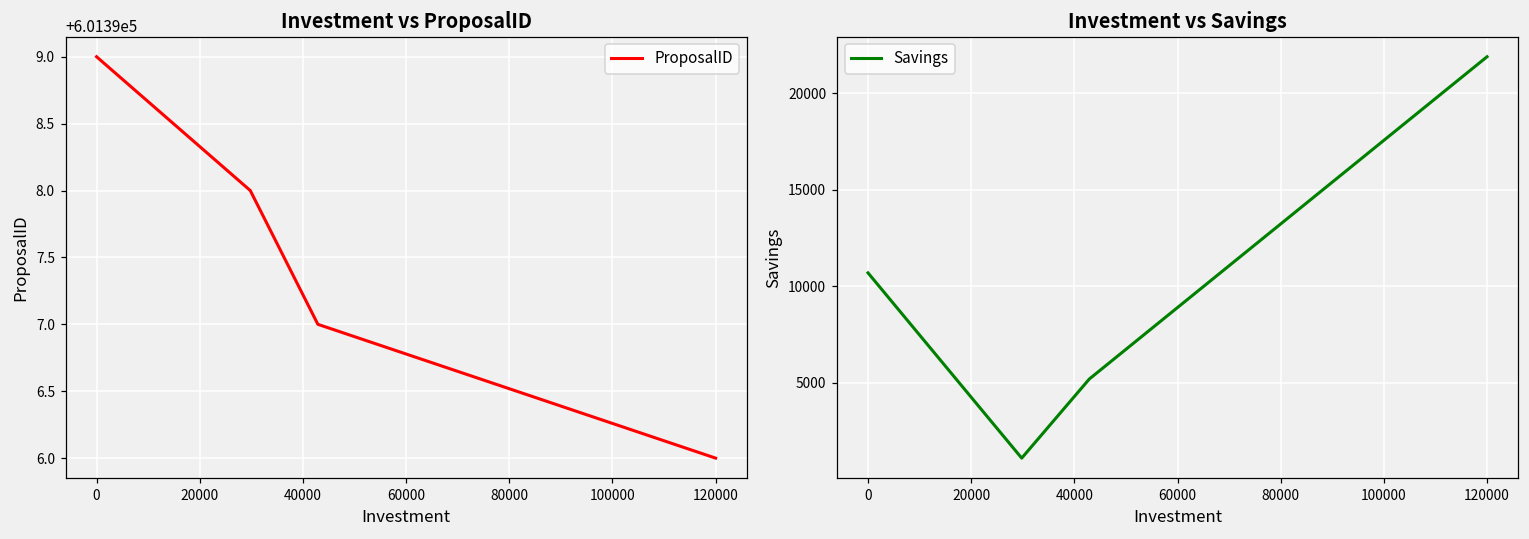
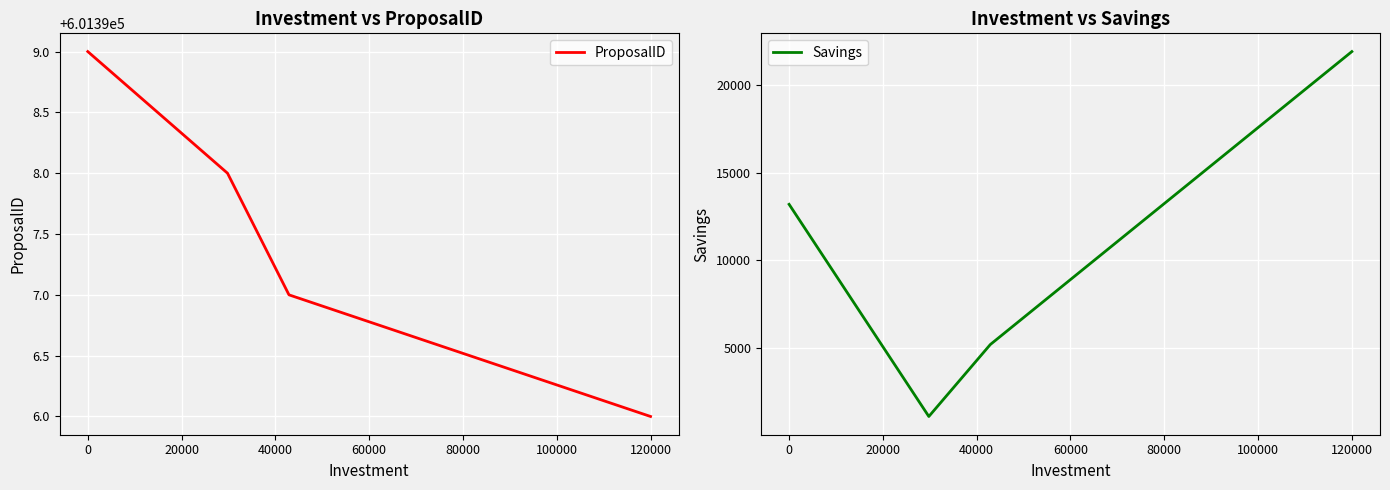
Investment vs Savings, 0: 10700 -> 13200
